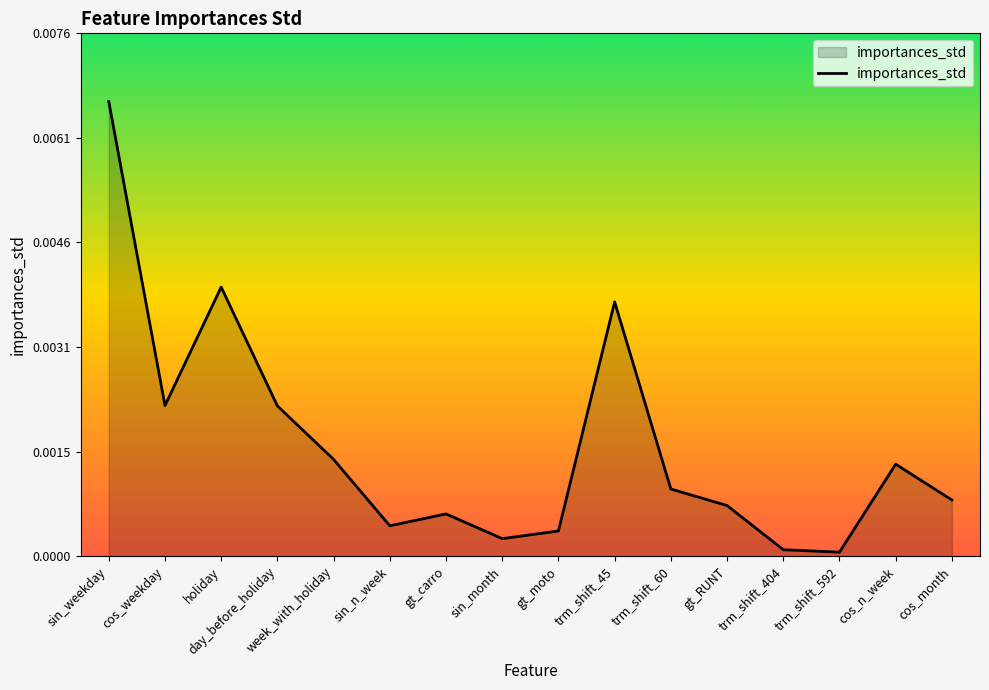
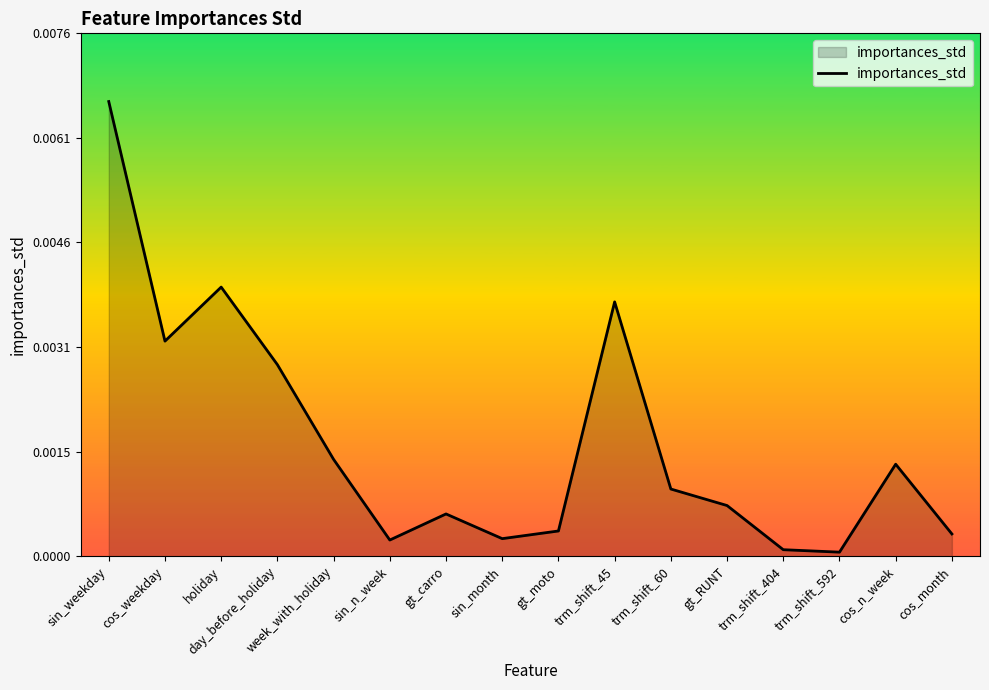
cos_weekday: 0.0022 -> 0.0031
day_before_holiday: 0.0022 -> 0.0028
sin_n_week: 0.0004 -> 0.0002
cos_month: 0.0008 -> 0.0003
